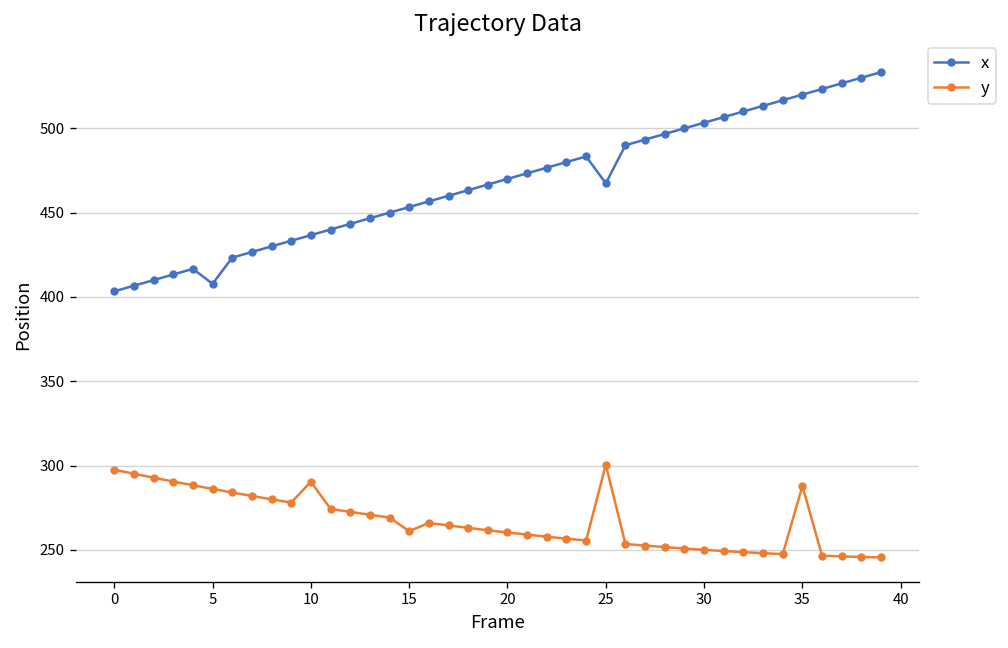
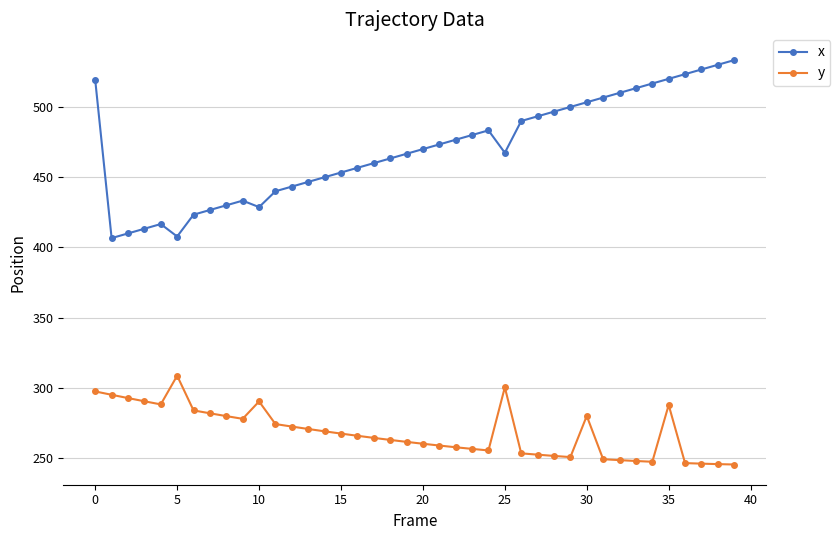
x, 0: 403 -> 519
y, 5: 286 -> 309
x, 10: 437 -> 429
y, 15: 261 -> 268
y, 30: 250 -> 280
